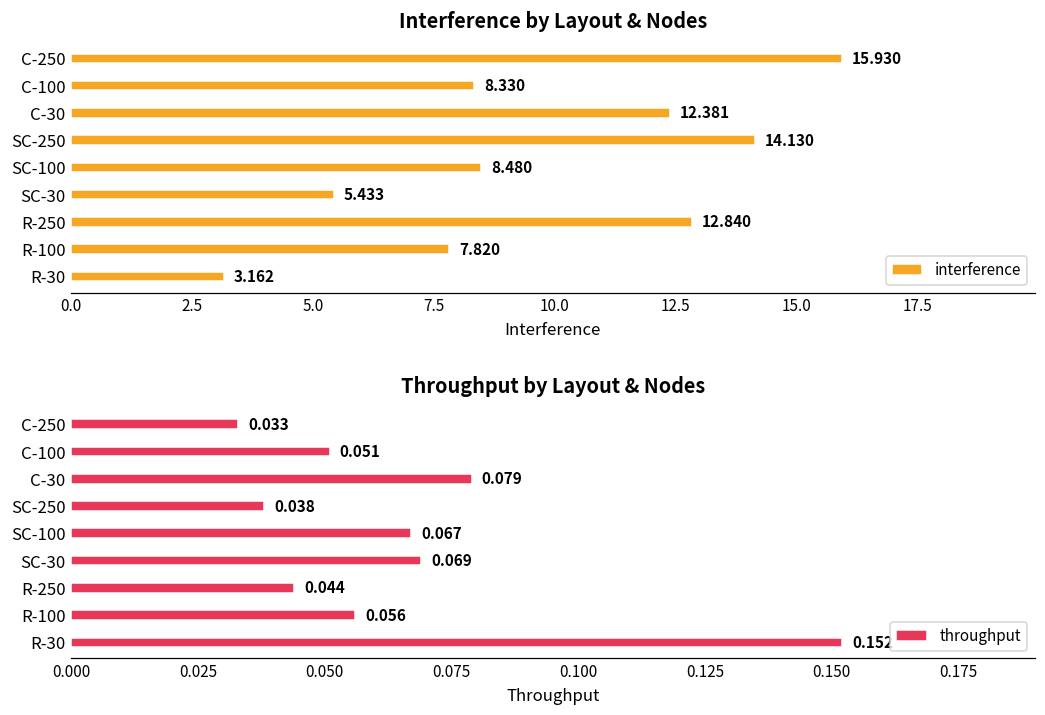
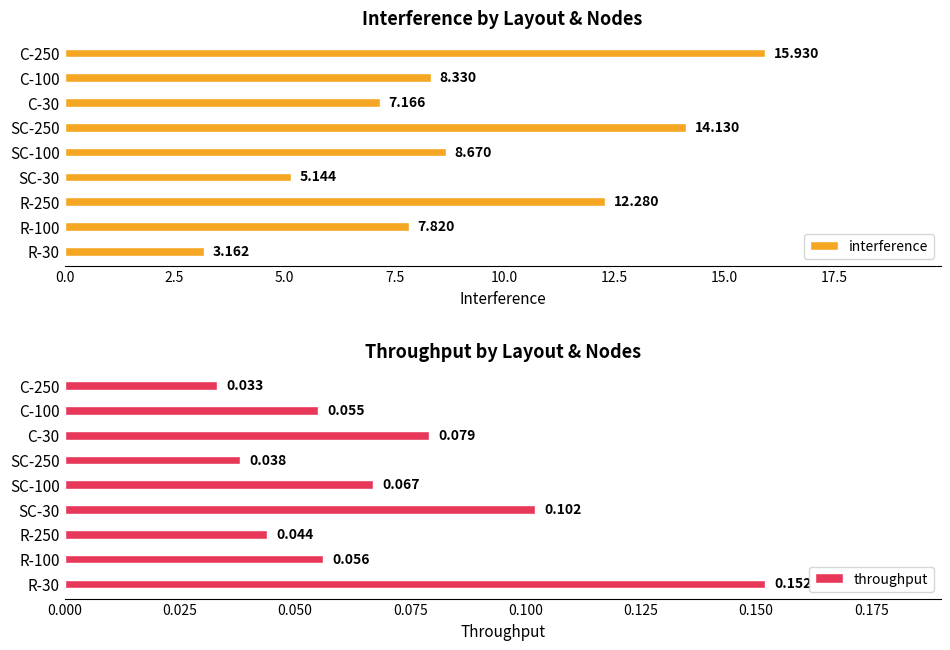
Interference by Layout & Nodes, C-30: 12.381 -> 7.166
Interference by Layout & Nodes, SC-100: 8.480 -> 8.670
Interference by Layout & Nodes, SC-30: 5.433 -> 5.144
Interference by Layout & Nodes, R-250: 12.840 -> 12.280
Throughput by Layout & Nodes, C-100: 0.051 -> 0.055
Throughput by Layout & Nodes, SC-30: 0.069 -> 0.102
